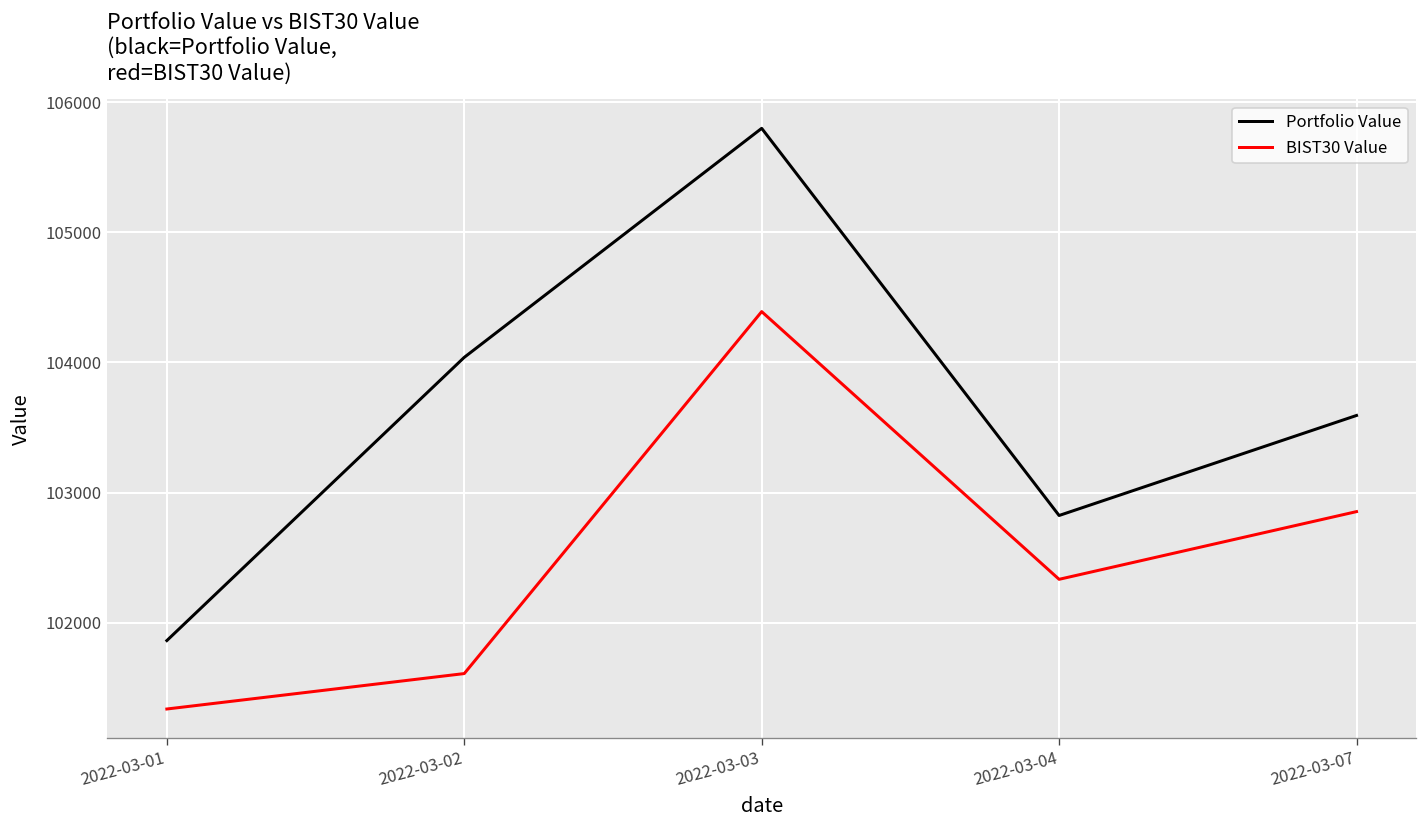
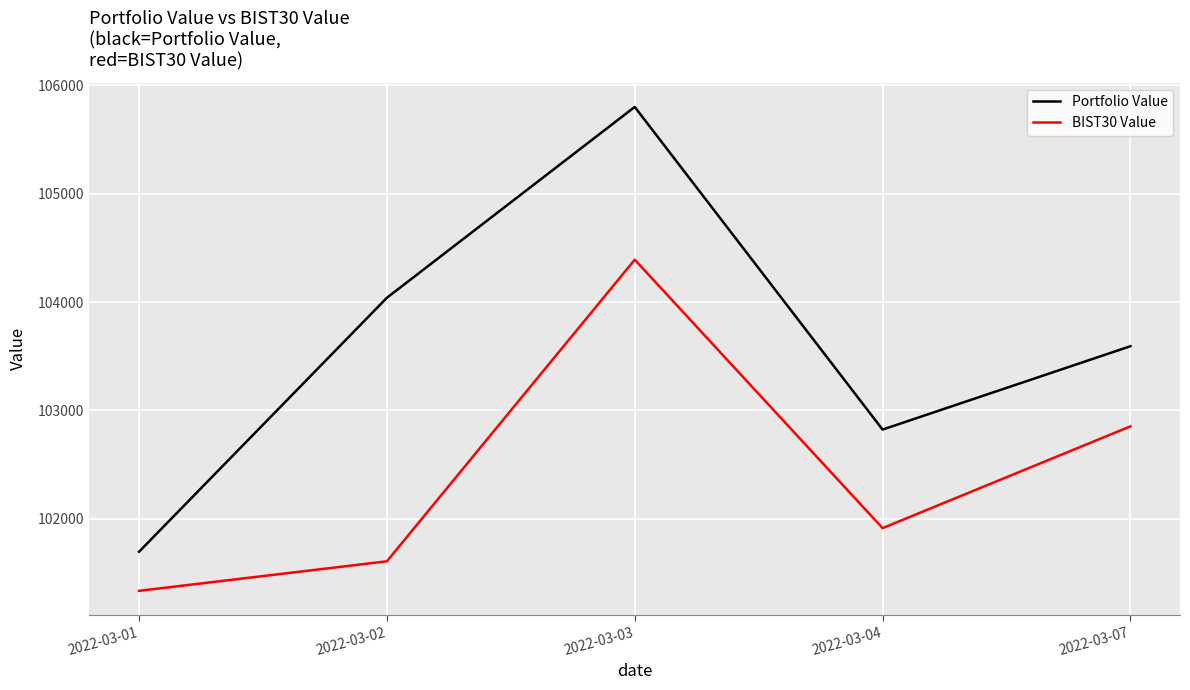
Portfolio Value, 2022-03-01: 101860 -> 101700
BIST30 Value, 2022-03-04: 102330 -> 101910
